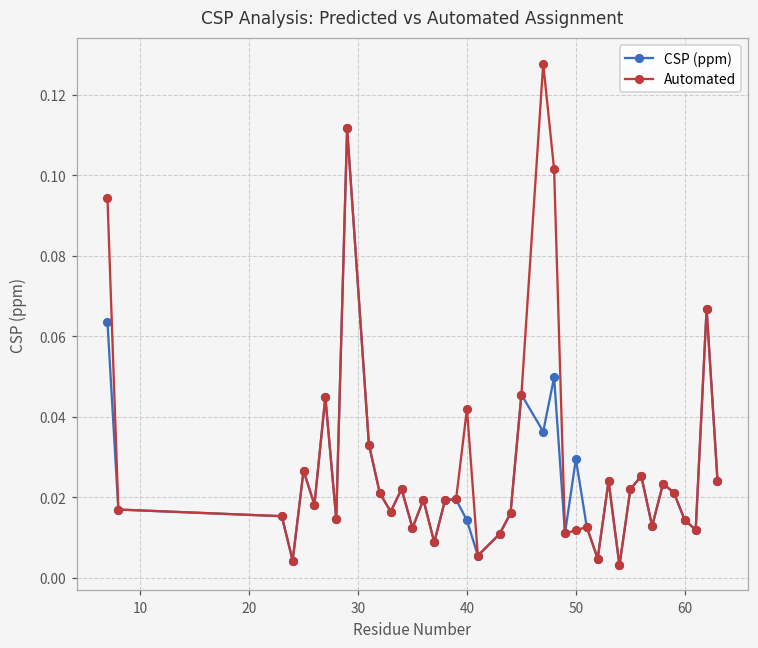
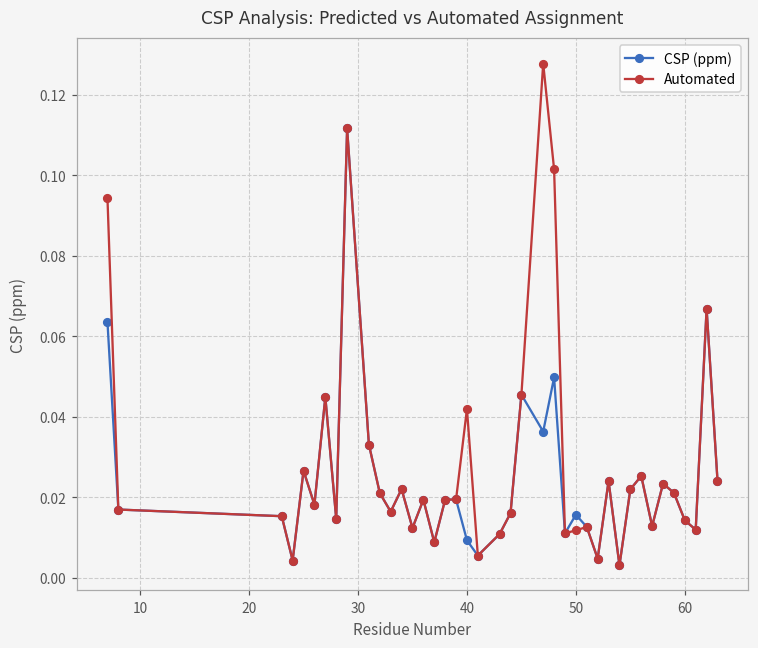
CSP (ppm), 40: 0.014 -> 0.009
CSP (ppm), 50: 0.029 -> 0.016
